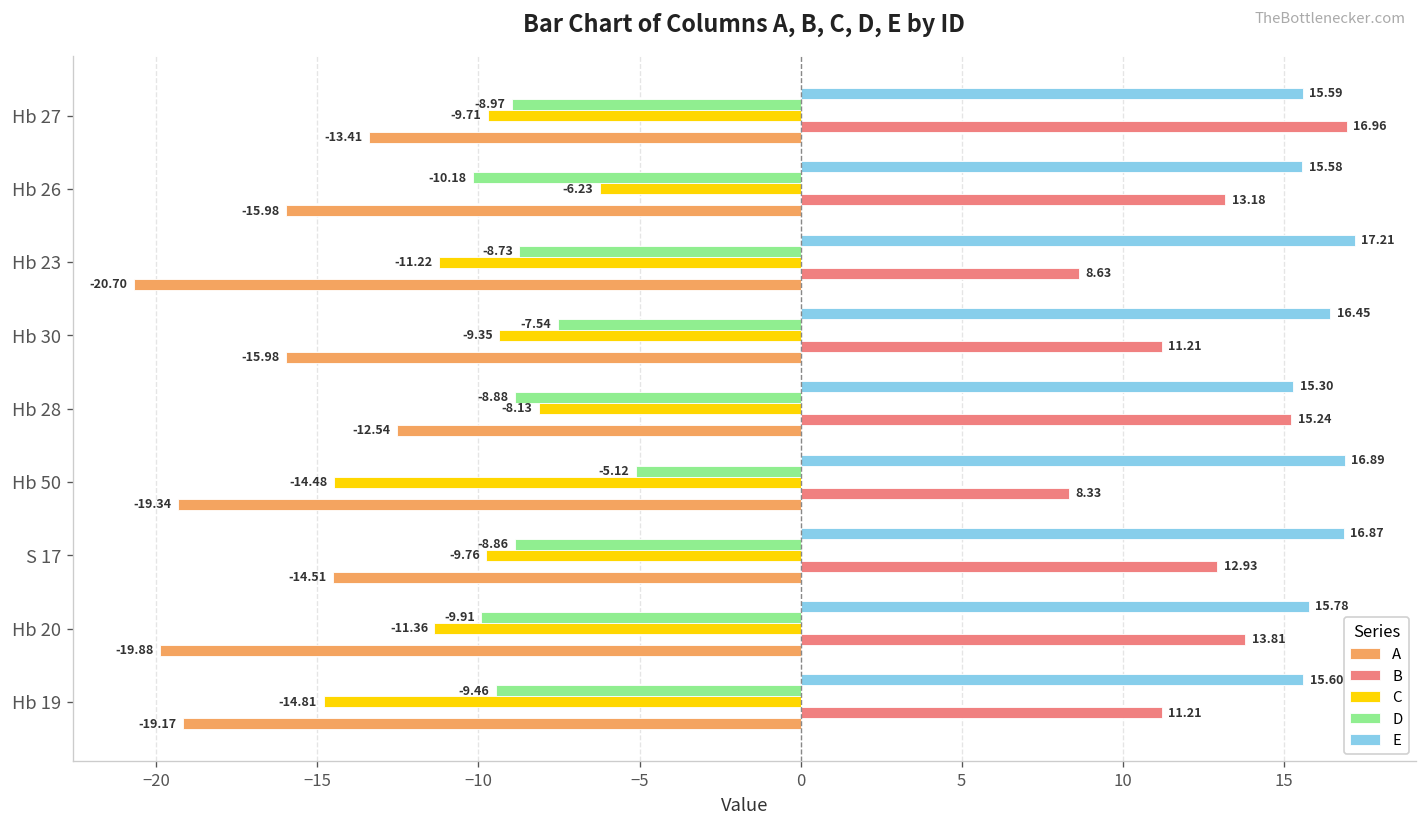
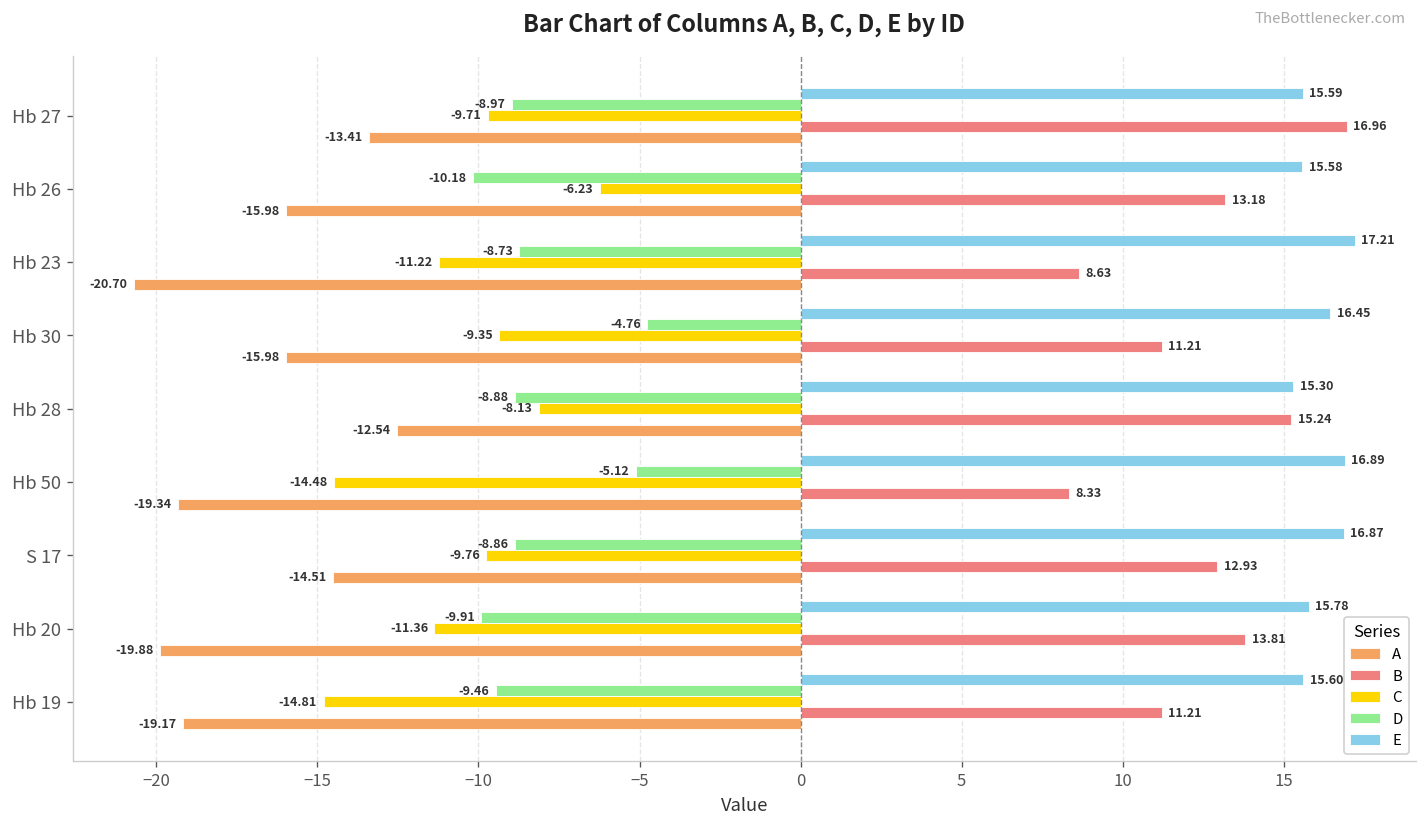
D, Hb 30: -7.54 -> -4.76
